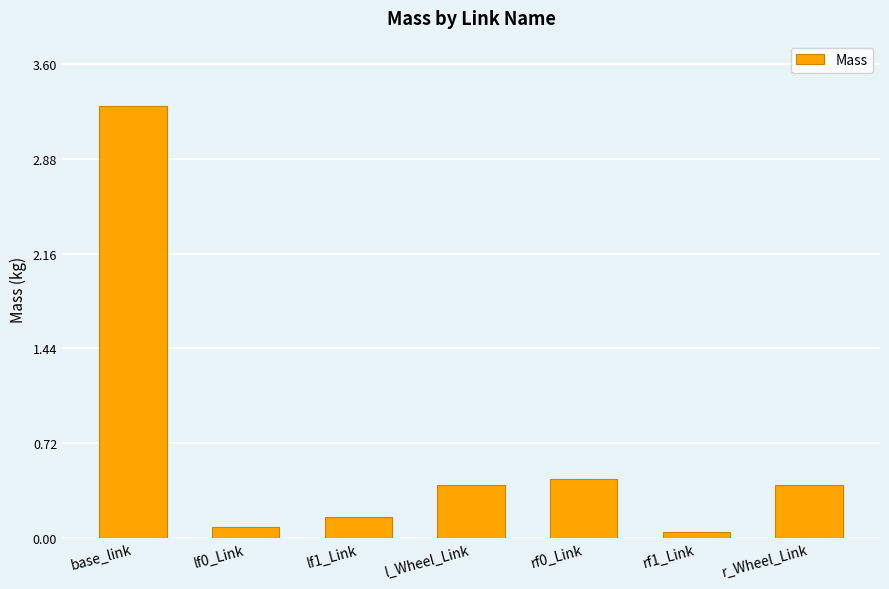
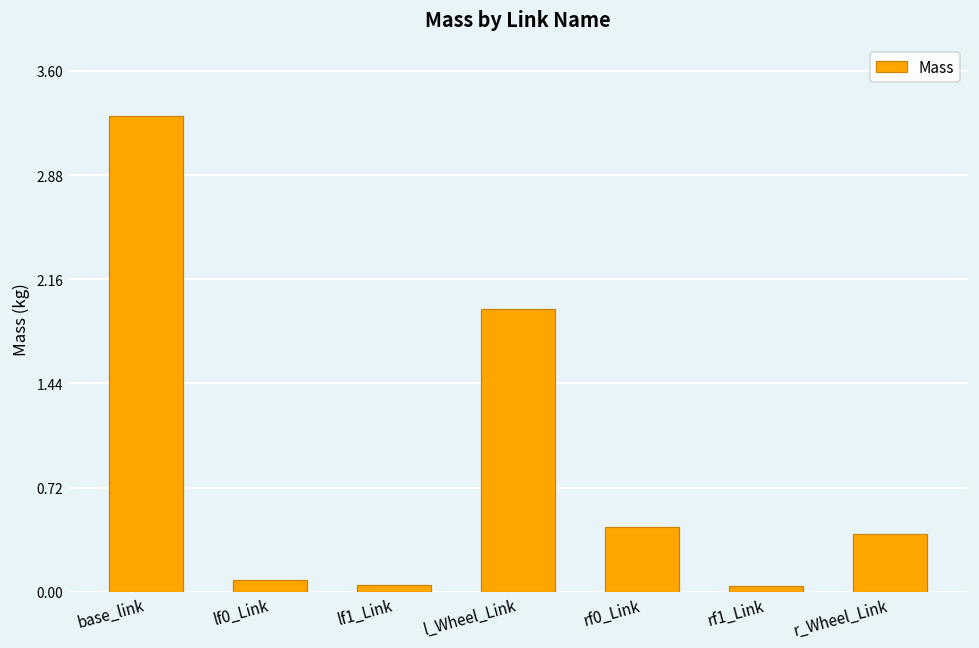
lf1_Link: 0.16 -> 0.05
l_Wheel_Link: 0.40 -> 1.96
